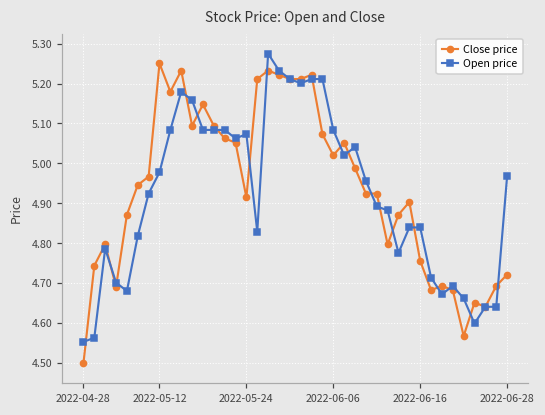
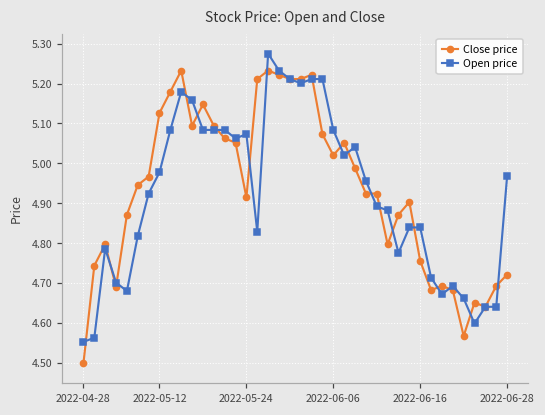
Close price, 2022-05-12: 5.25 -> 5.13
